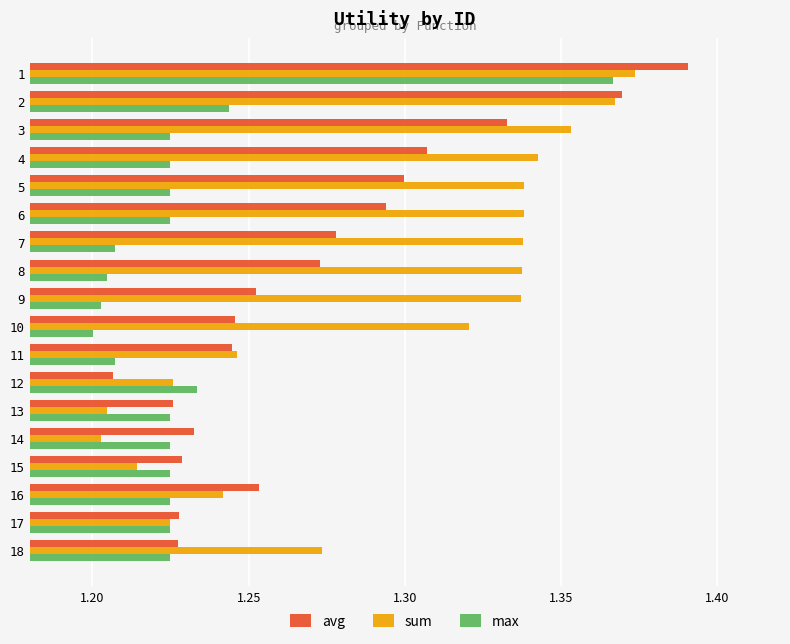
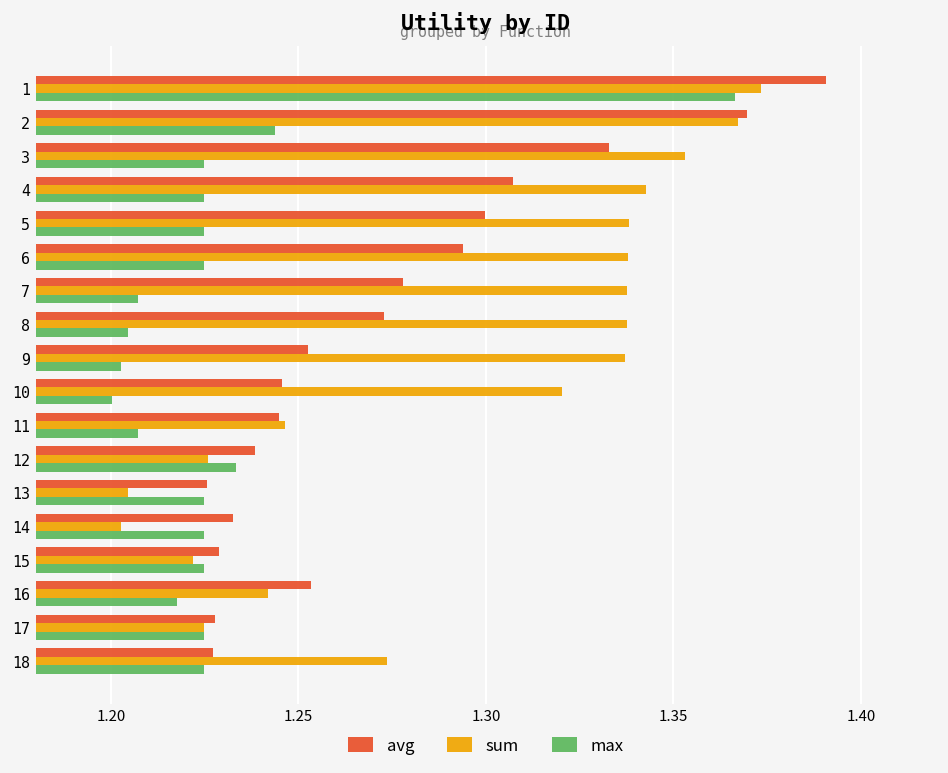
avg, 12: 1.207 -> 1.239
sum, 15: 1.214 -> 1.222
max, 16: 1.225 -> 1.218
